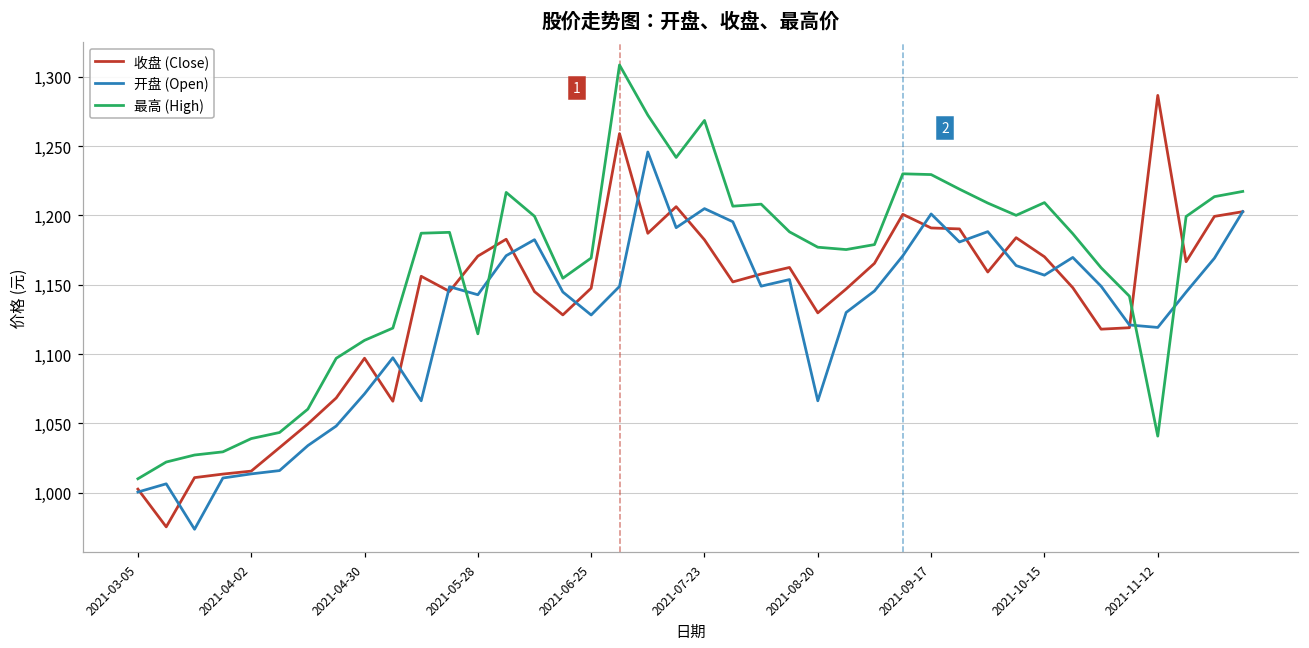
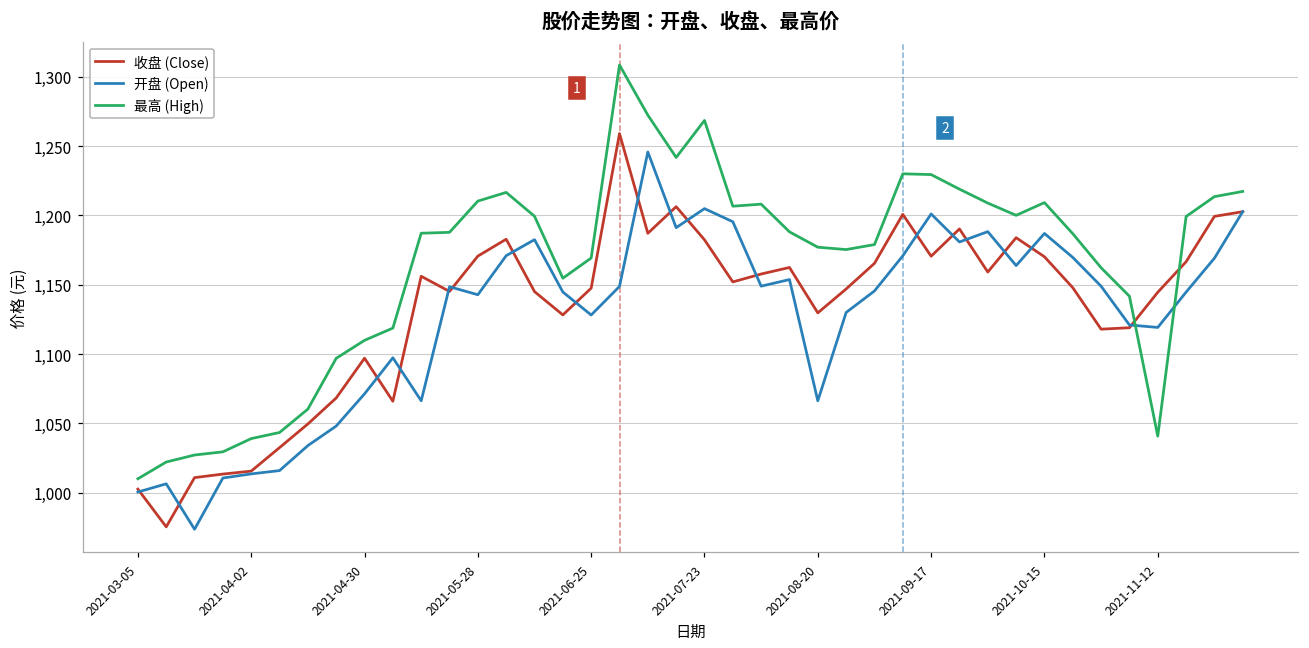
最高 (High), 2021-05-28: 1,115 -> 1,210
收盘 (Close), 2021-09-17: 1,191 -> 1,171
开盘 (Open), 2021-10-15: 1,157 -> 1,187
收盘 (Close), 2021-11-12: 1,287 -> 1,145
